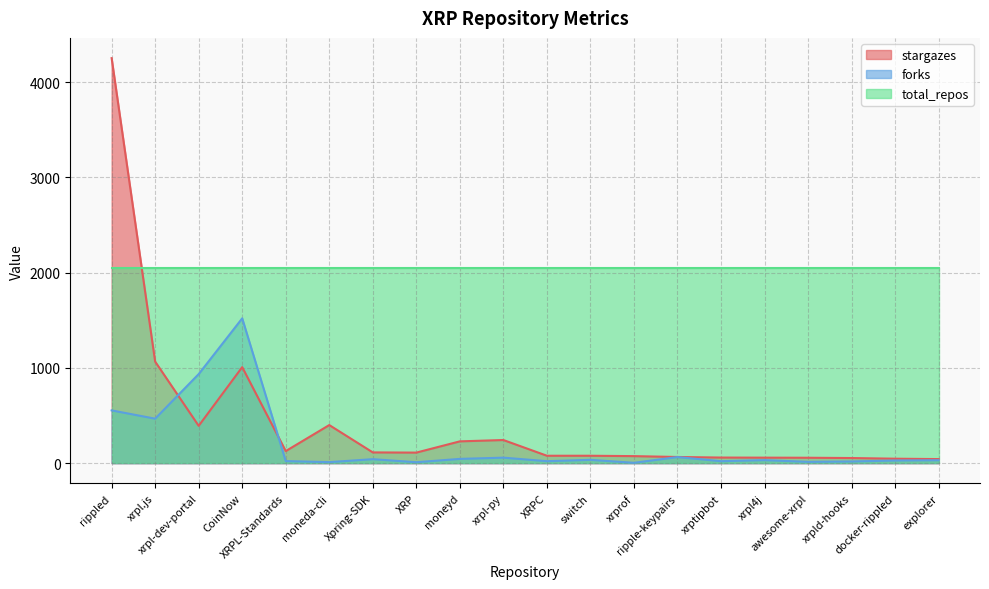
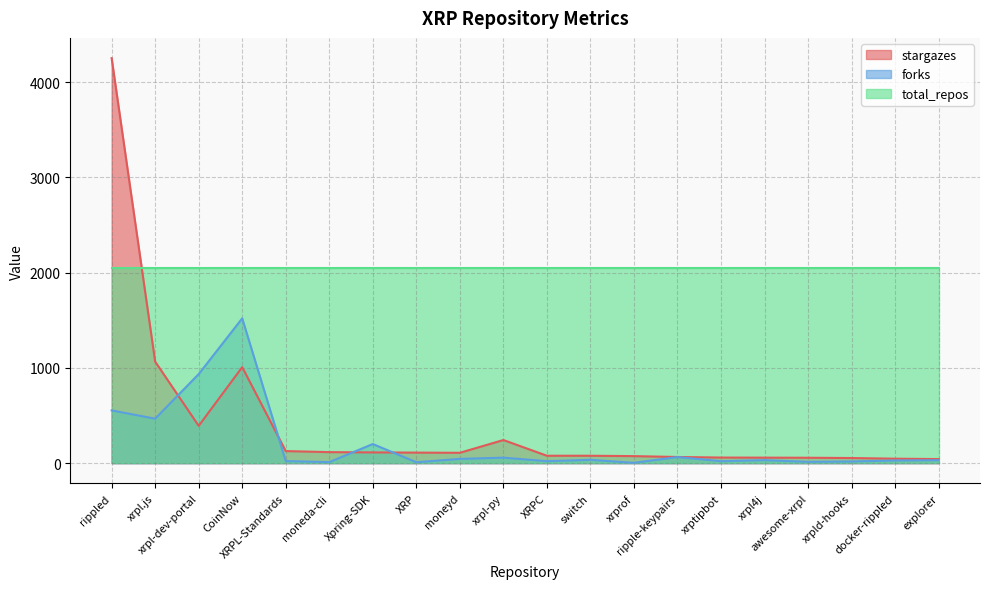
stargazes, moneda-cli: 400 -> 100
forks, Xpring-SDK: 0 -> 200
stargazes, moneyd: 200 -> 100
